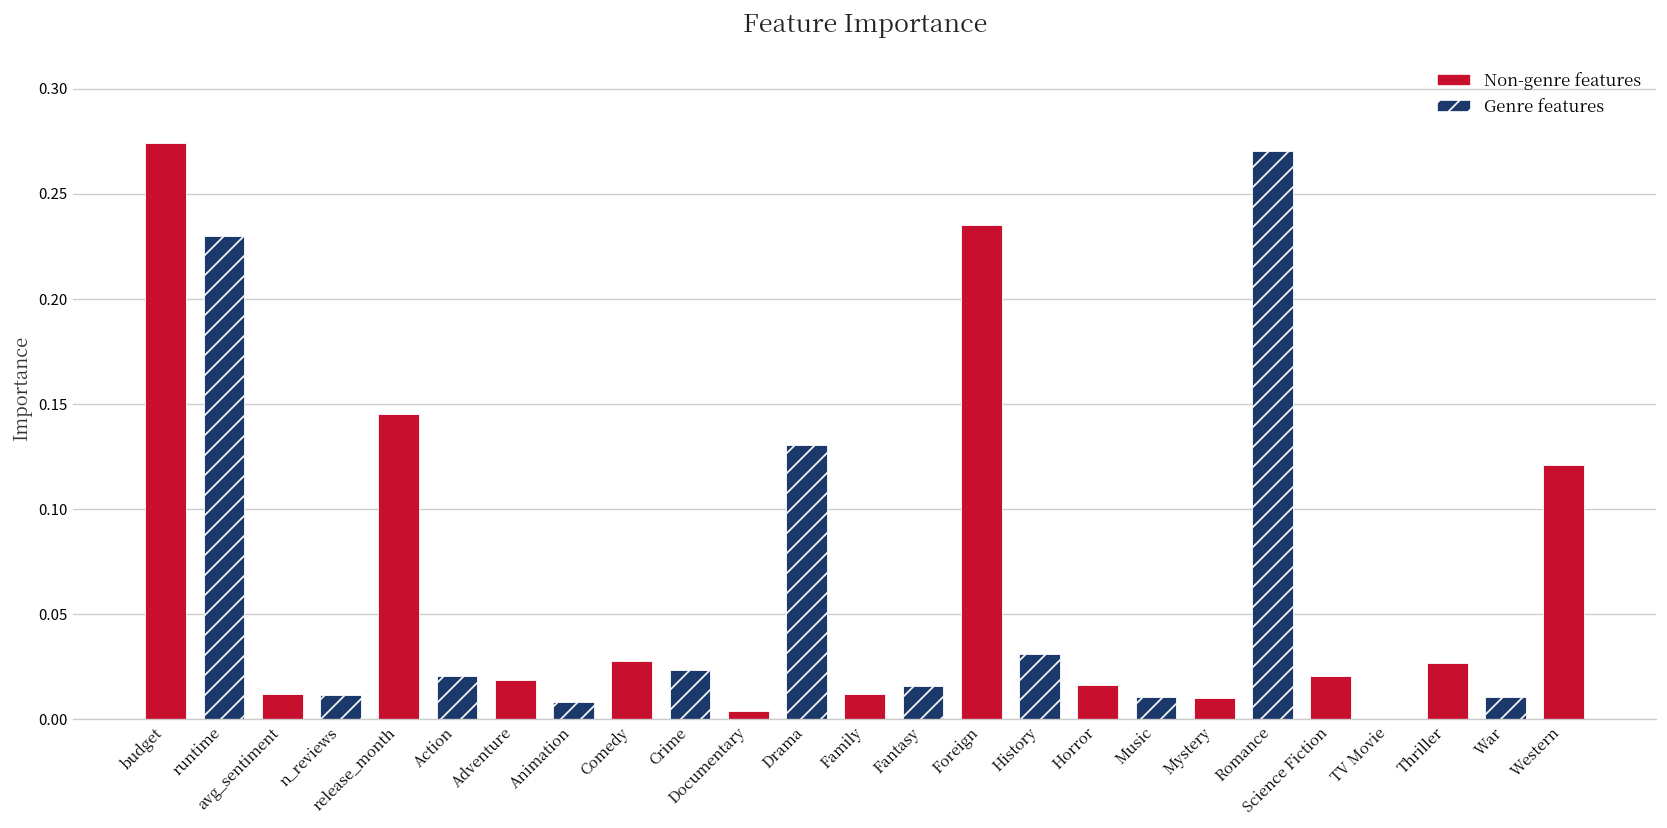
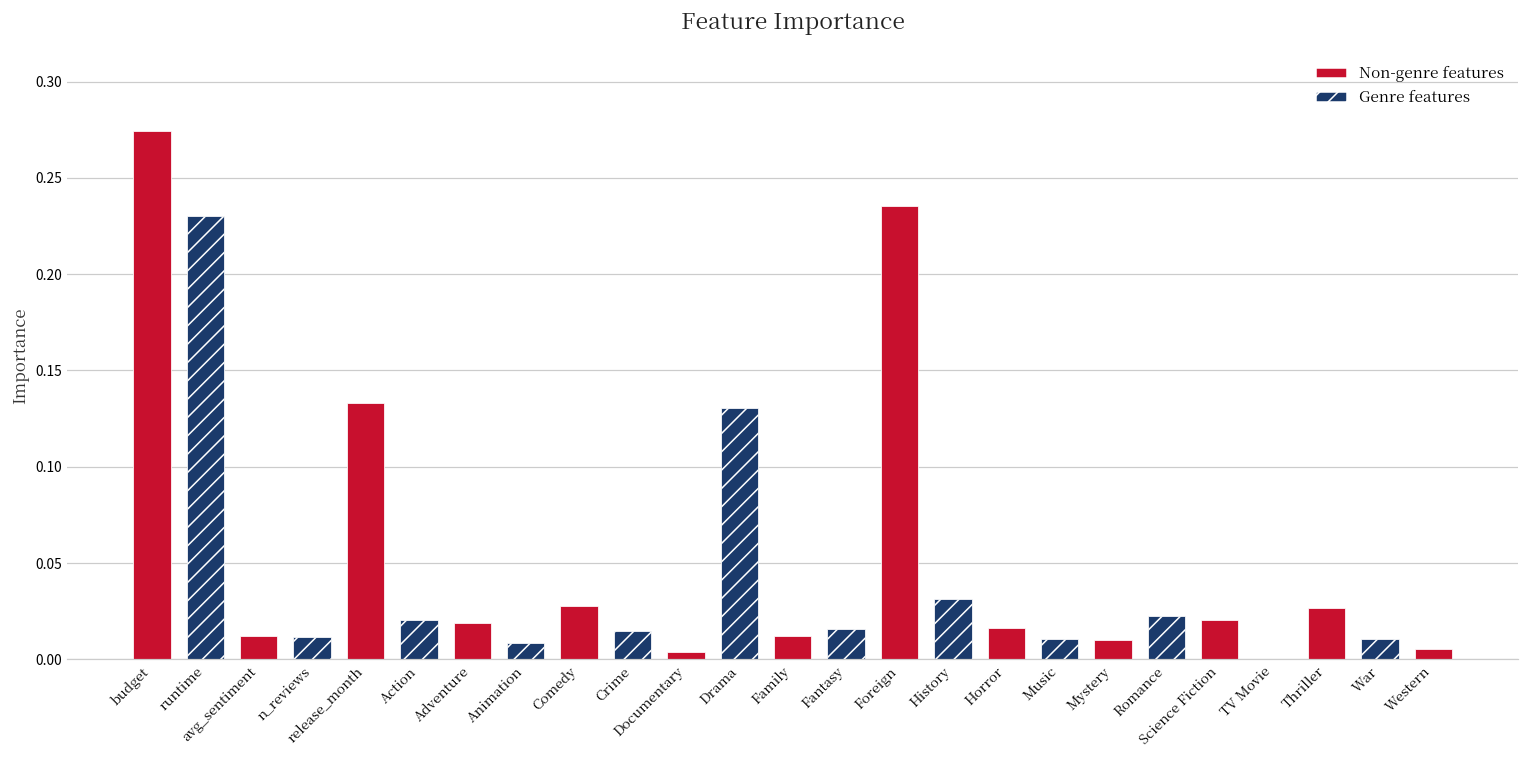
release_month: 0.145 -> 0.133
Crime: 0.023 -> 0.015
Romance: 0.271 -> 0.023
Western: 0.121 -> 0.005
